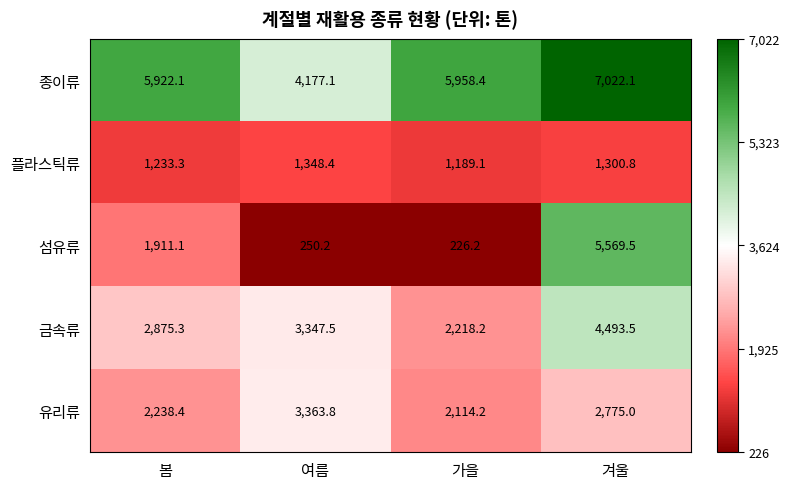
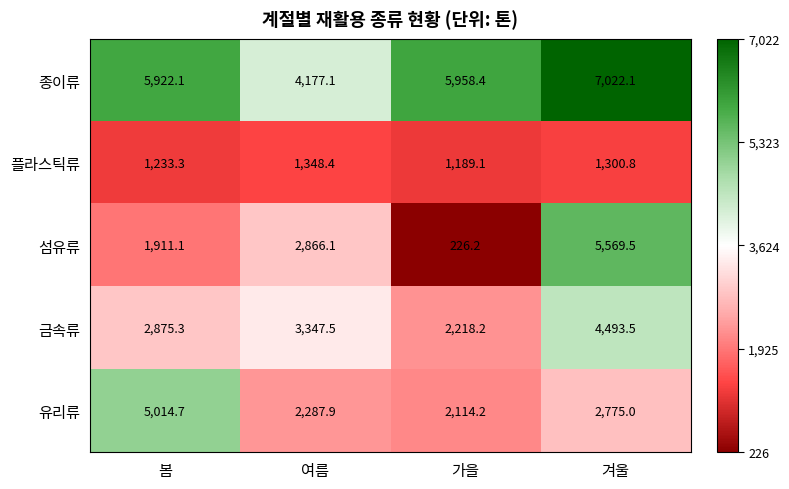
섬유류, 여름: 250.2 -> 2,866.1
유리류, 봄: 2,238.4 -> 5,014.7
유리류, 여름: 3,363.8 -> 2,287.9
